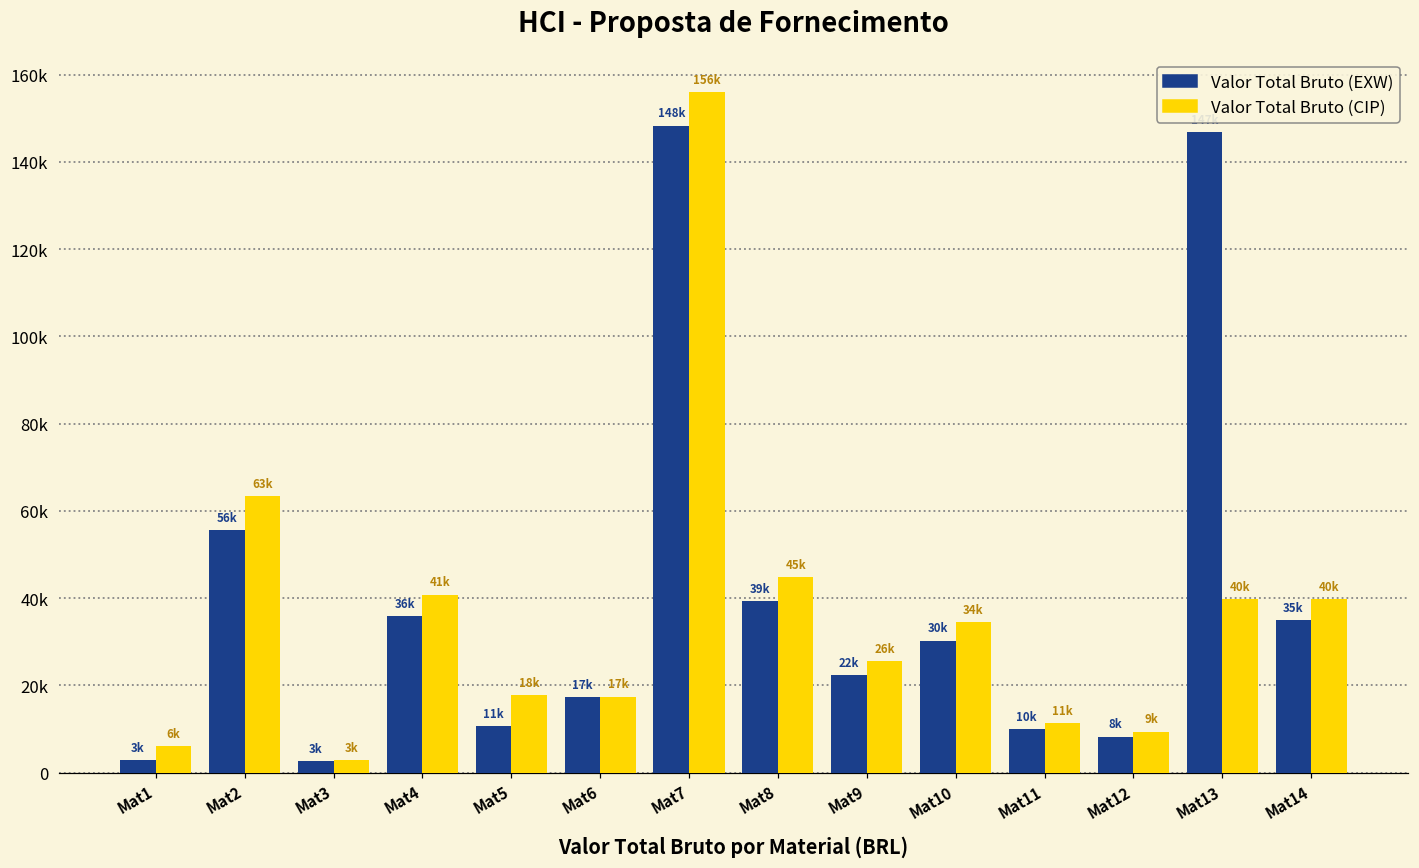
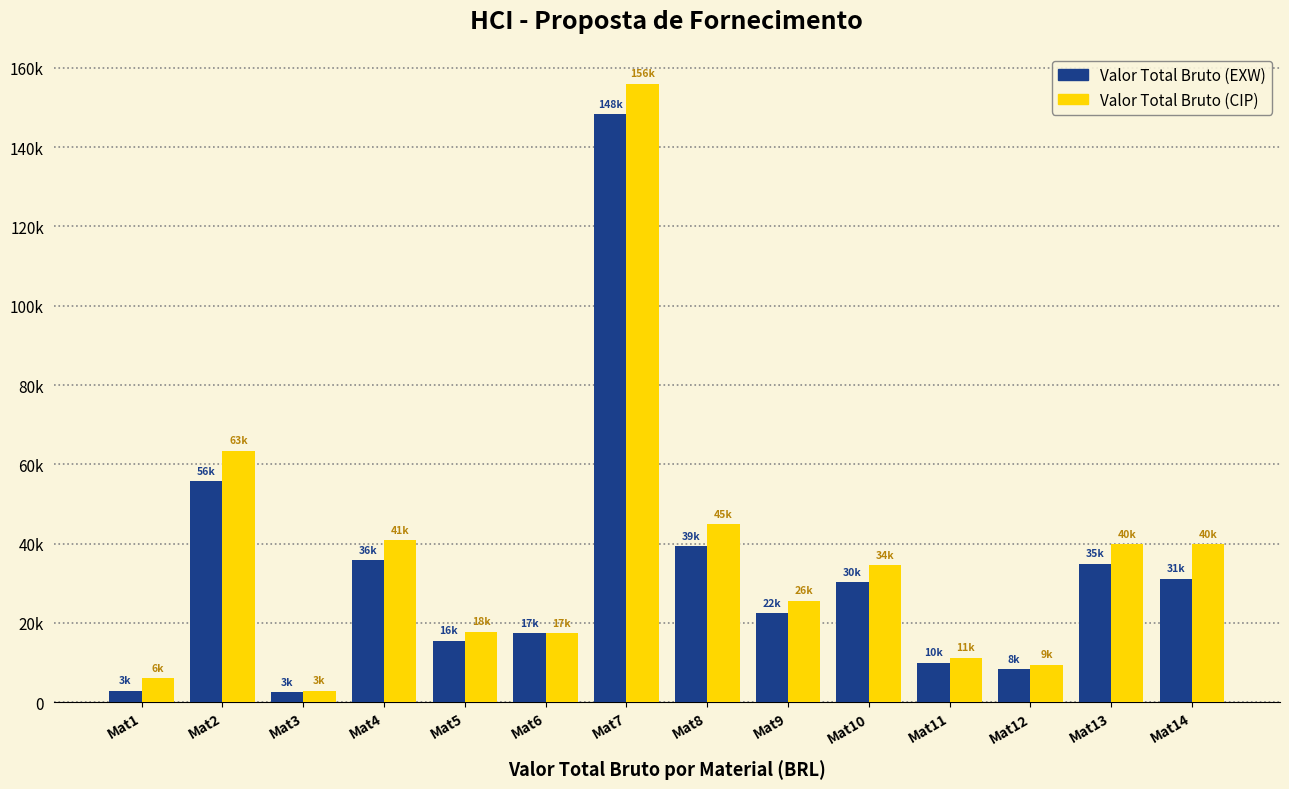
Valor Total Bruto (EXW), Mat5: 11k -> 16k
Valor Total Bruto (EXW), Mat13: 147000 -> 35000
Valor Total Bruto (EXW), Mat14: 35k -> 31k
